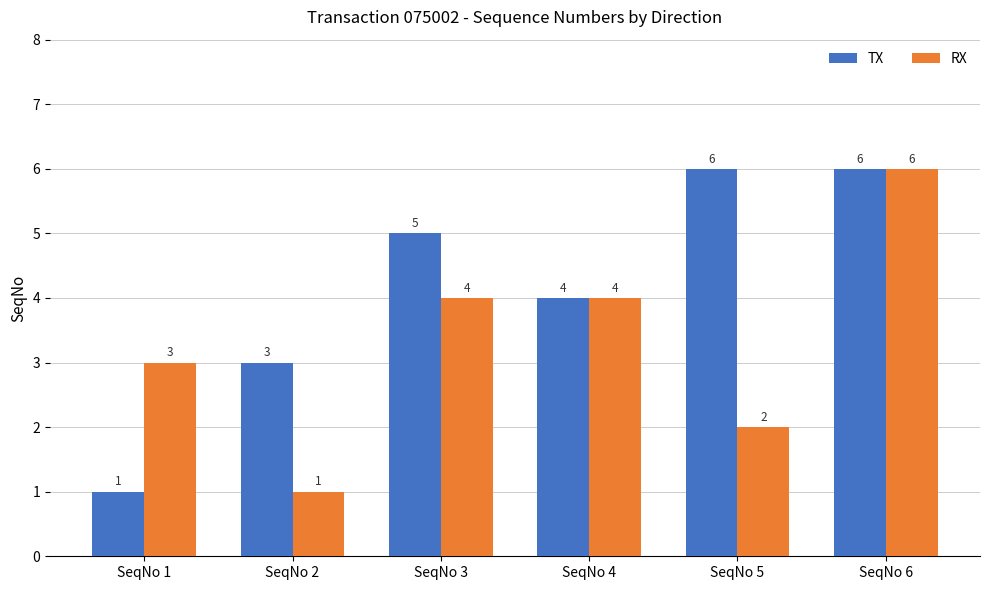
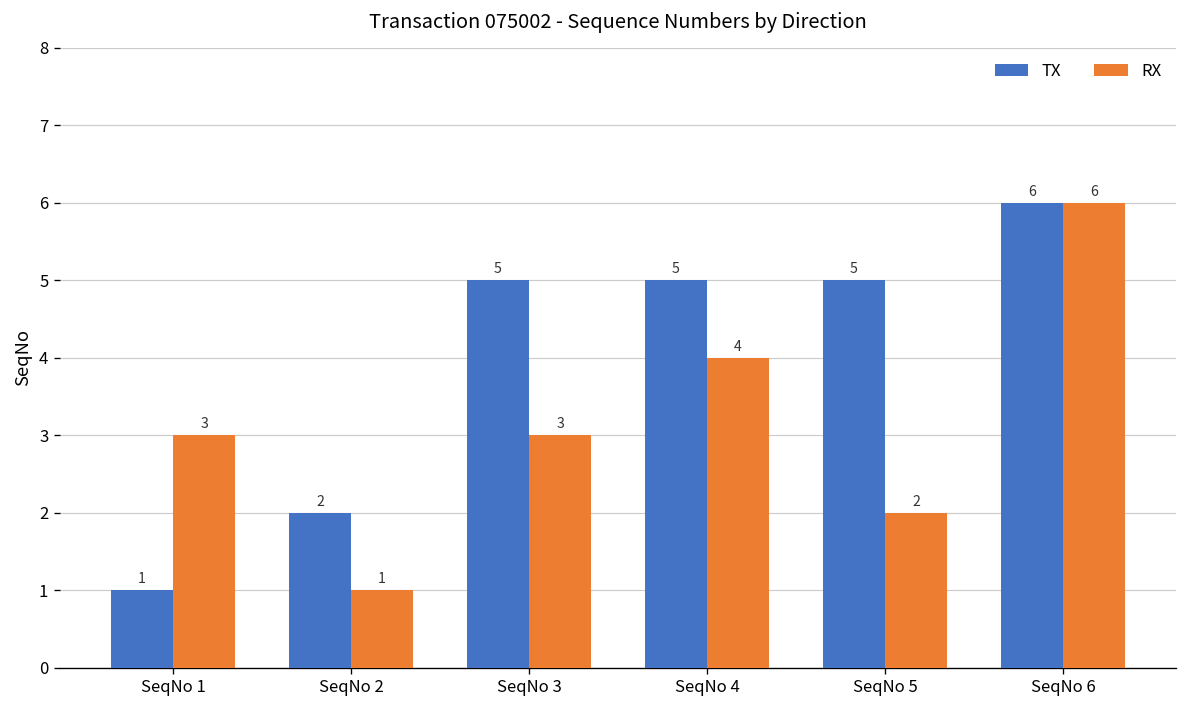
TX, SeqNo 2: 3 -> 2
RX, SeqNo 3: 4 -> 3
TX, SeqNo 4: 4 -> 5
TX, SeqNo 5: 6 -> 5
